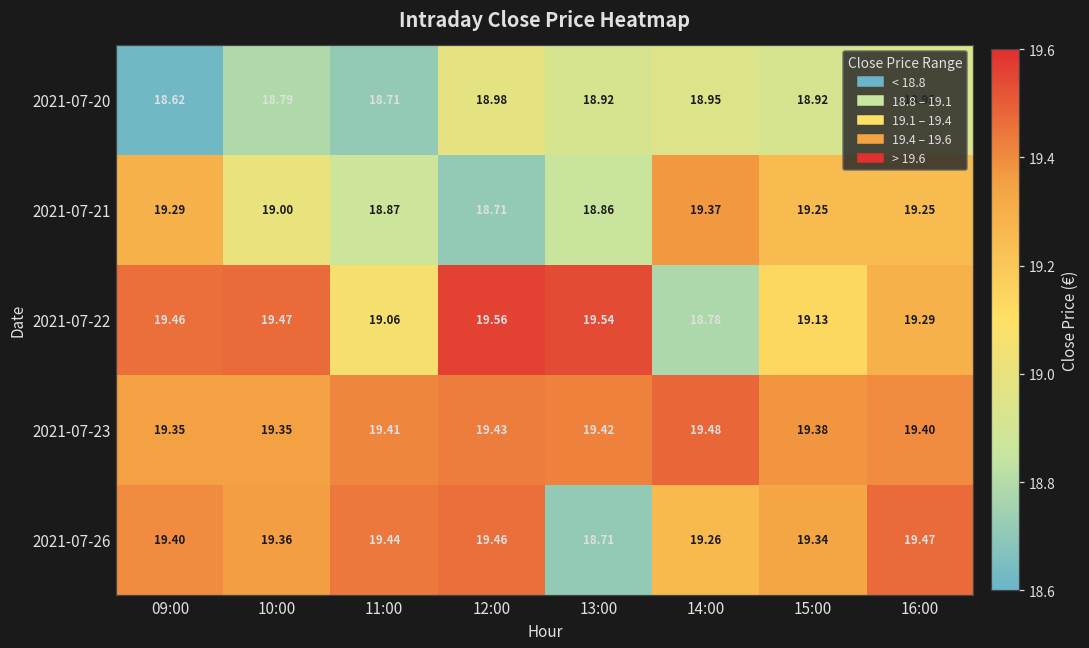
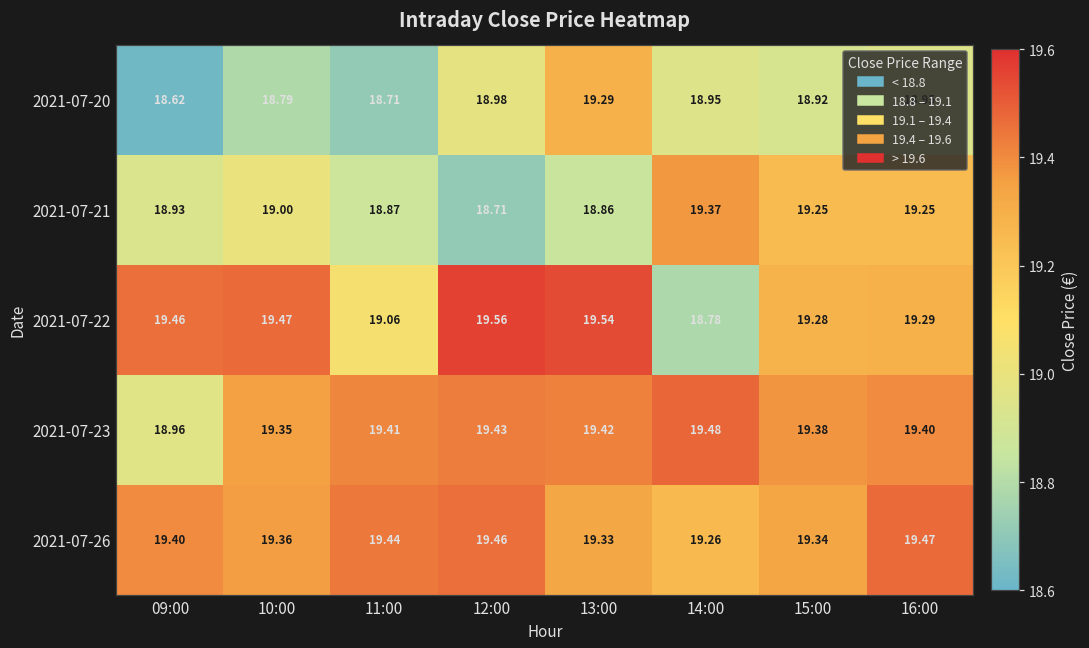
2021-07-20, 13:00: 18.92 -> 19.29
2021-07-21, 09:00: 19.29 -> 18.93
2021-07-22, 15:00: 19.13 -> 19.28
2021-07-23, 09:00: 19.35 -> 18.96
2021-07-26, 13:00: 18.71 -> 19.33
